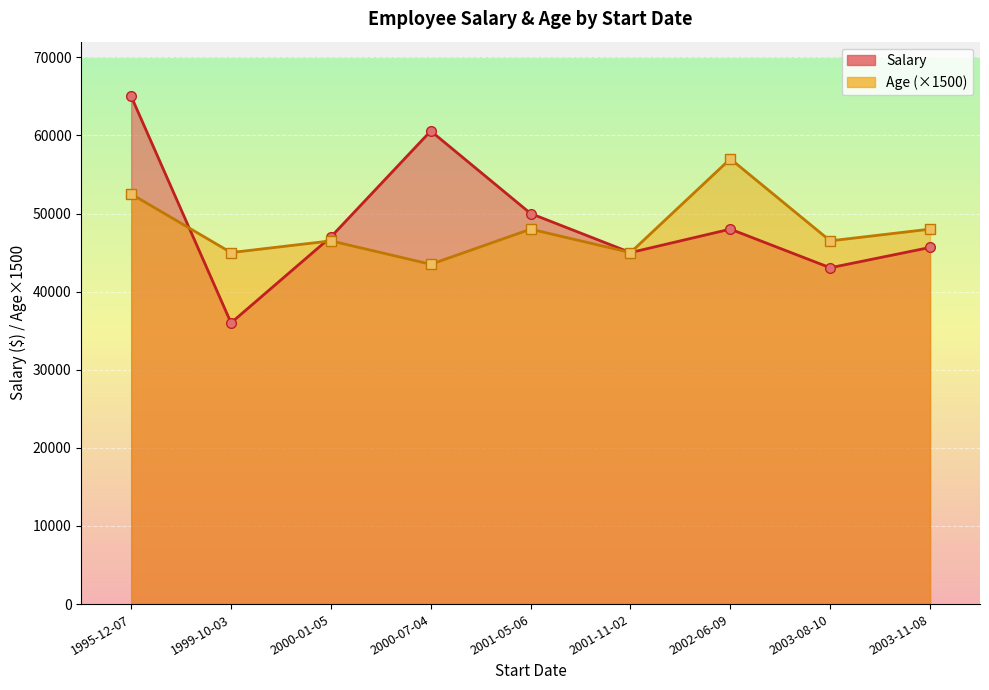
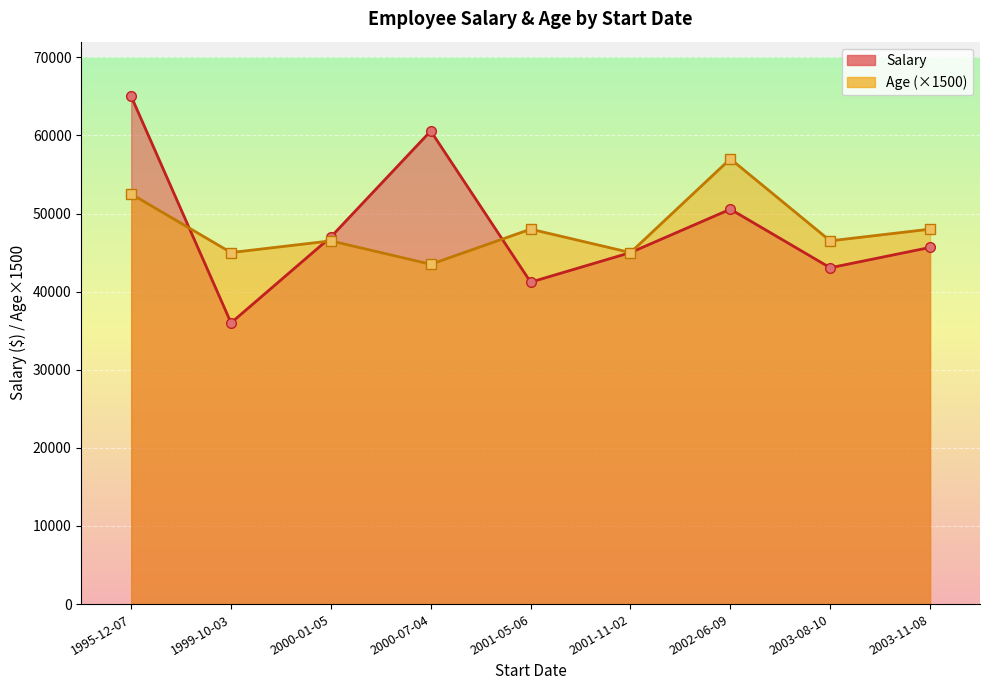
Salary, 2001-05-06: 50000 -> 41000
Salary, 2002-06-09: 48000 -> 51000
